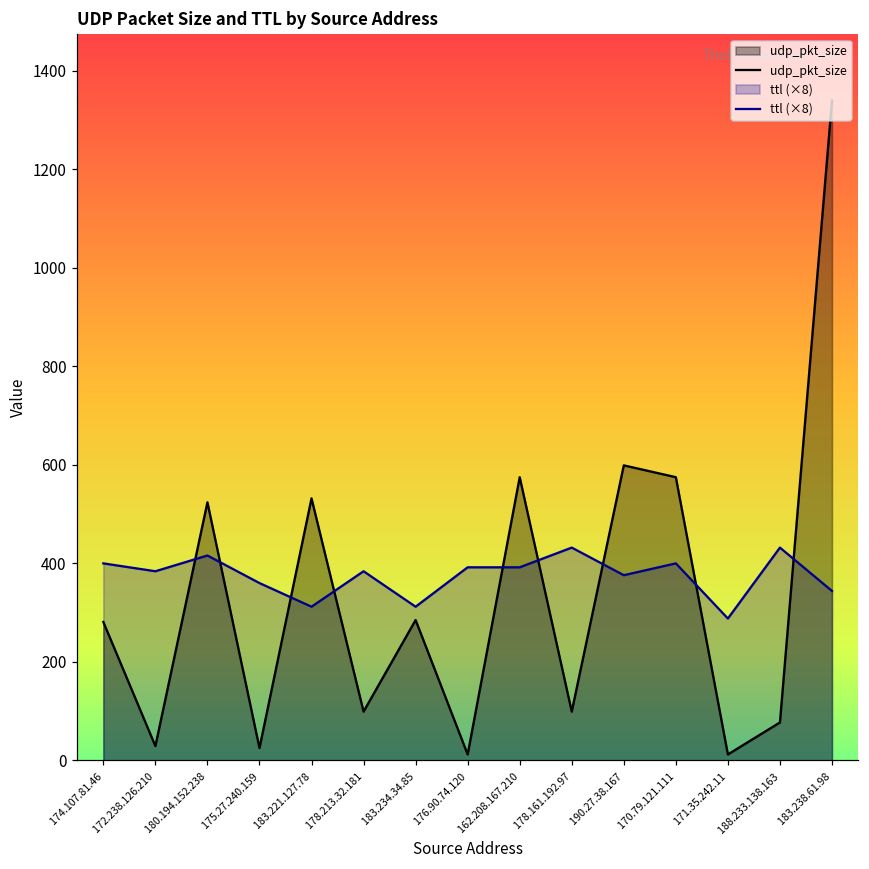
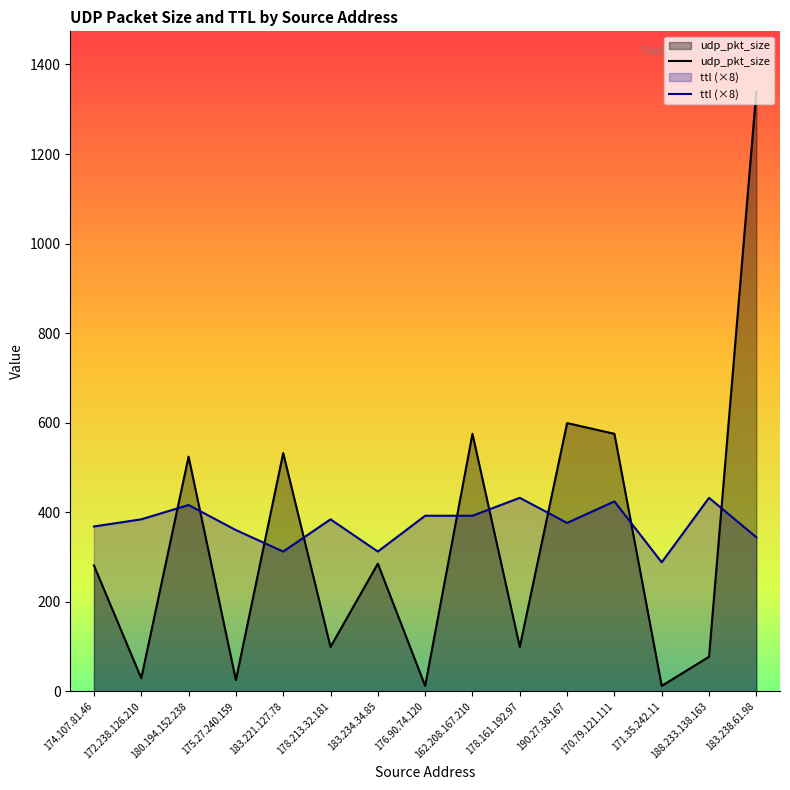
ttl (×8), 174.107.81.46: 400 -> 370
ttl (×8), 170.79.121.111: 400 -> 420
